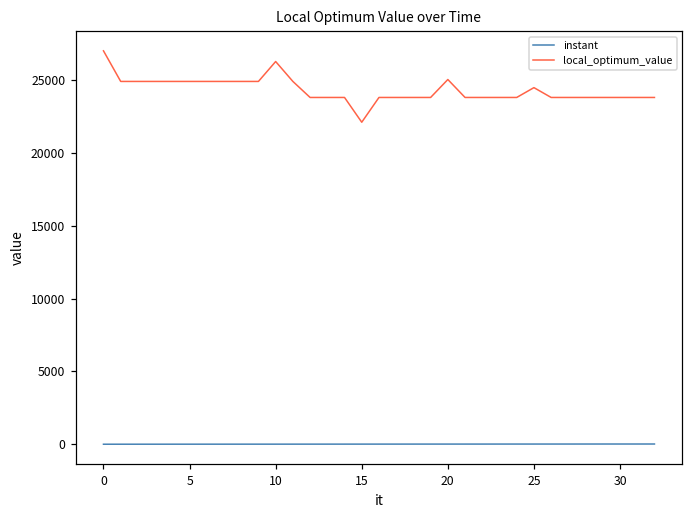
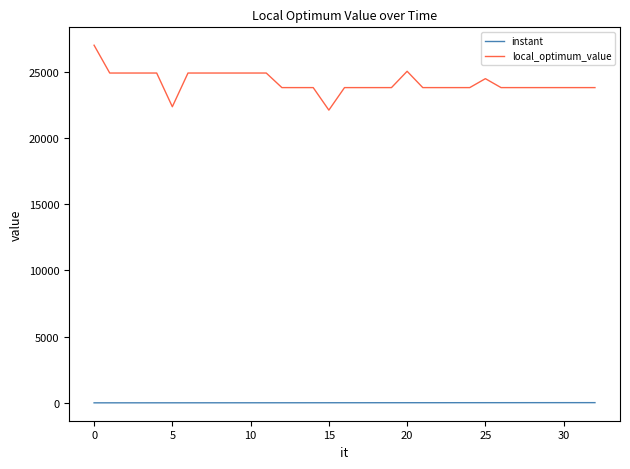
local_optimum_value, 5: 24900 -> 22400
local_optimum_value, 10: 26300 -> 24900
